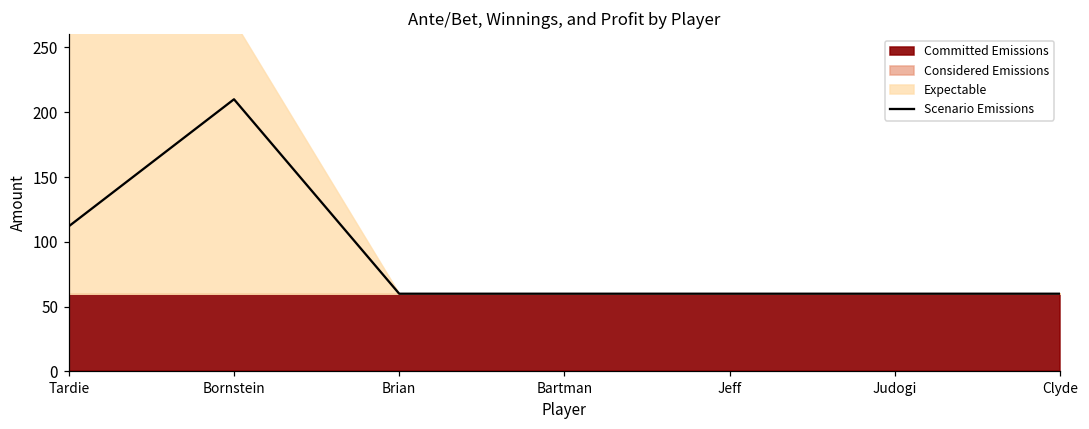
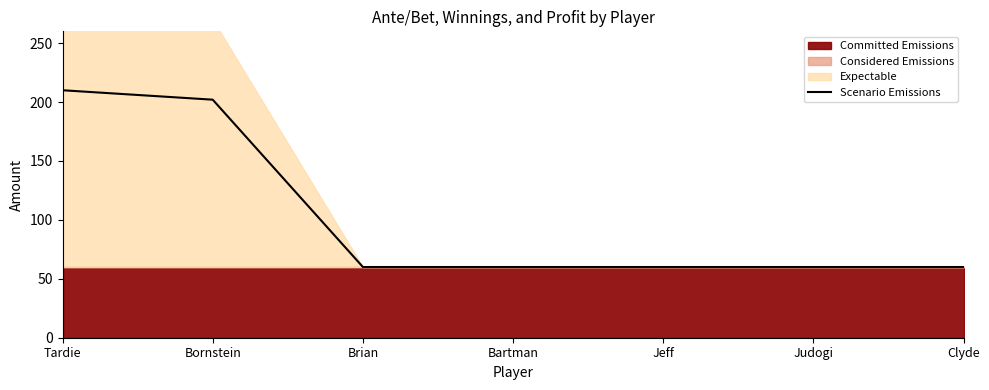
Scenario Emissions, Tardie: 112 -> 210
Scenario Emissions, Bornstein: 210 -> 202
